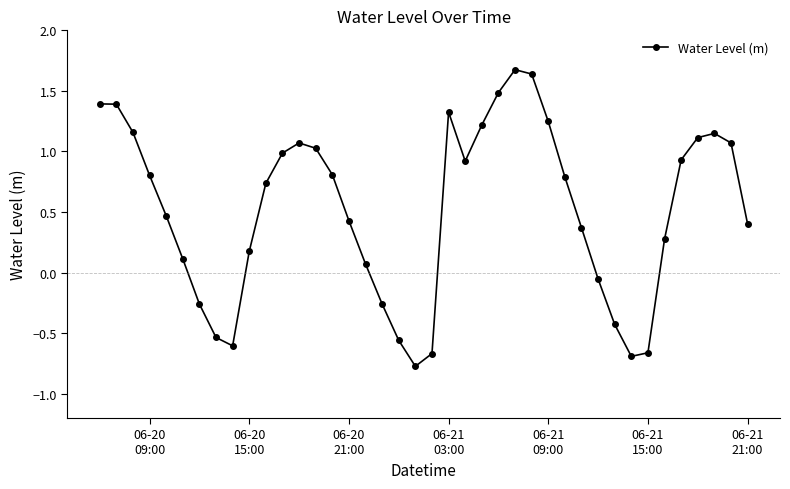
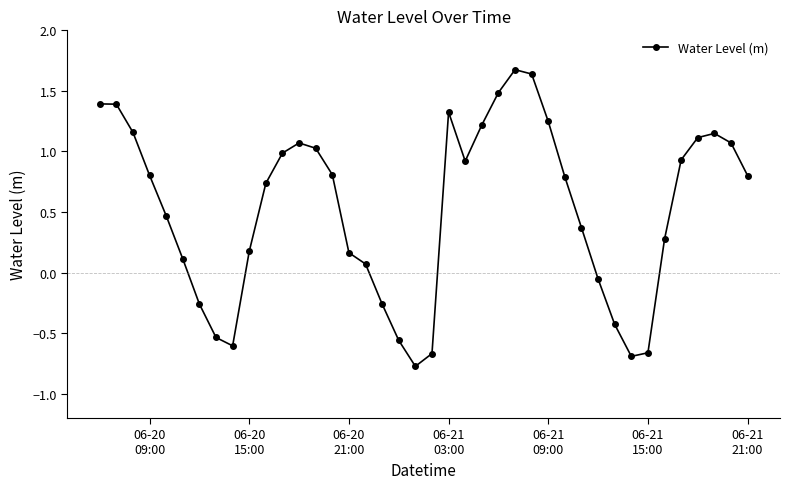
06-20 21:00: 0.43 -> 0.16
06-21 21:00: 0.40 -> 0.80
